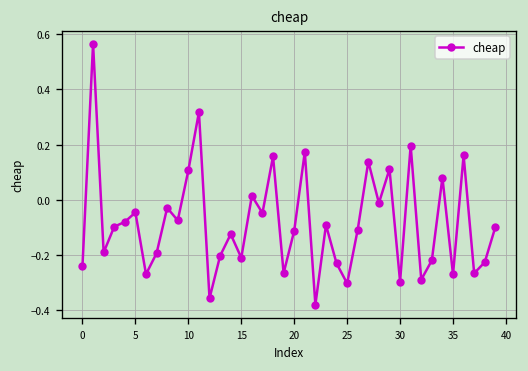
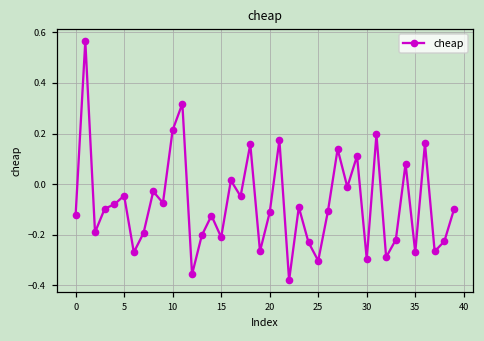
0: -0.24 -> -0.12
10: 0.11 -> 0.21
